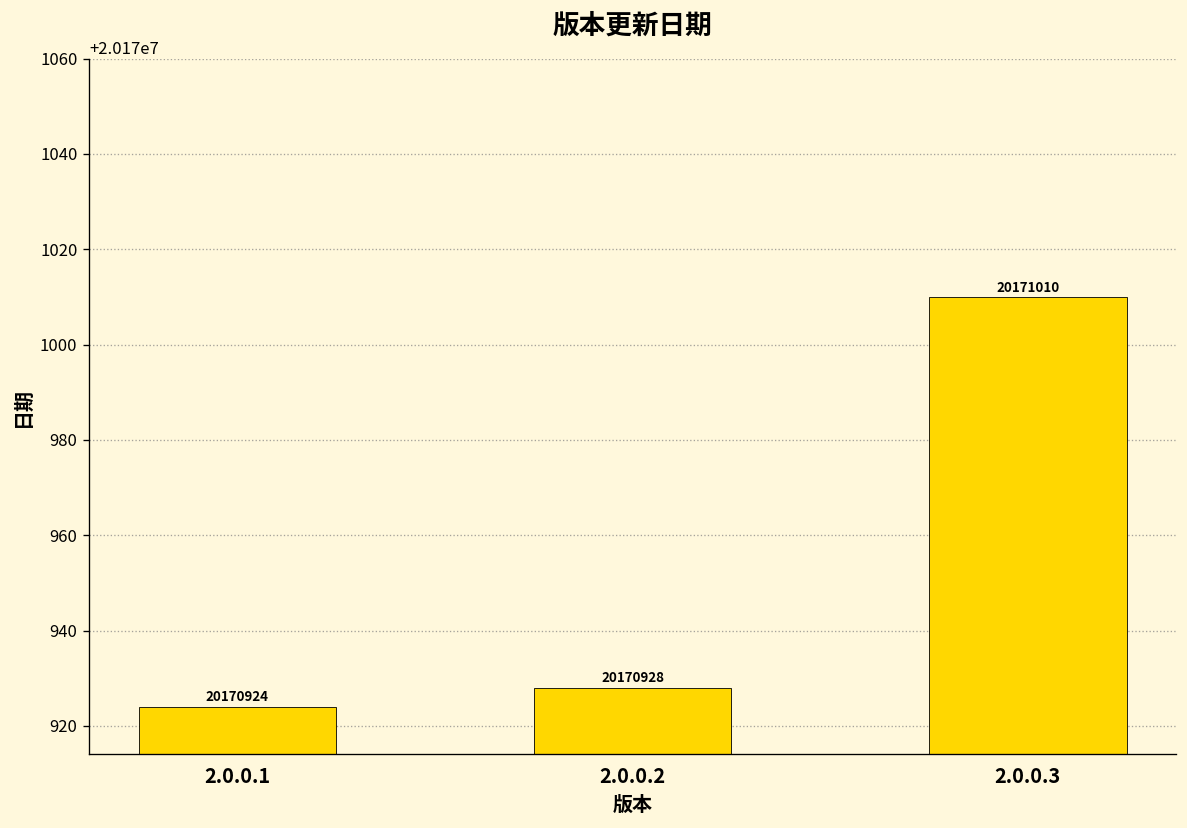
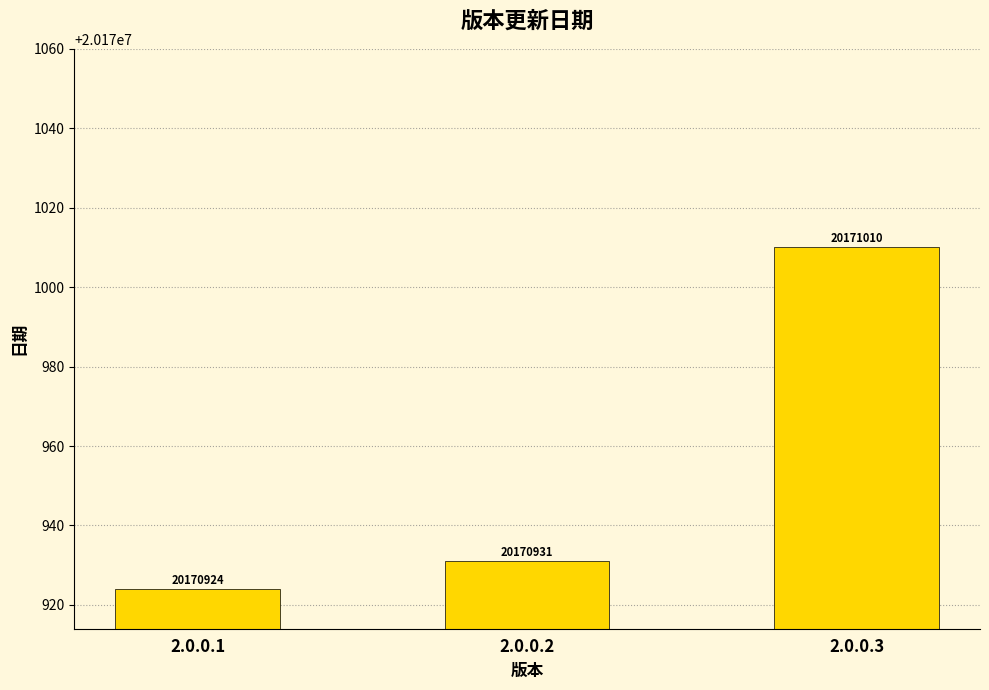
2.0.0.2: 20170928 -> 20170931
